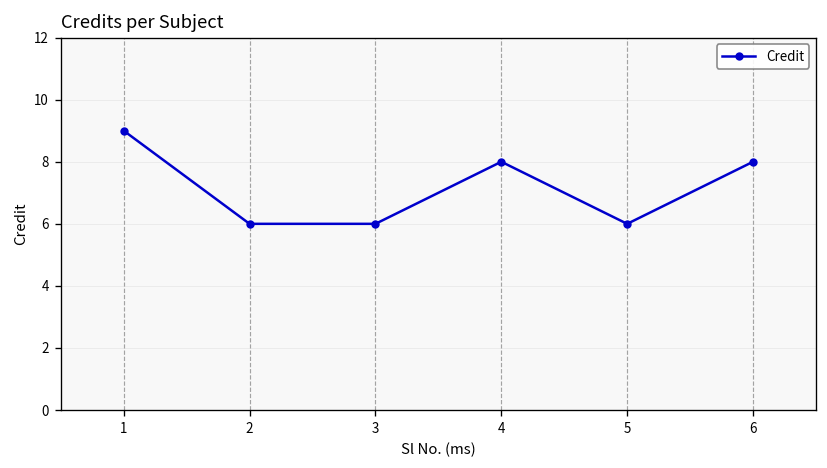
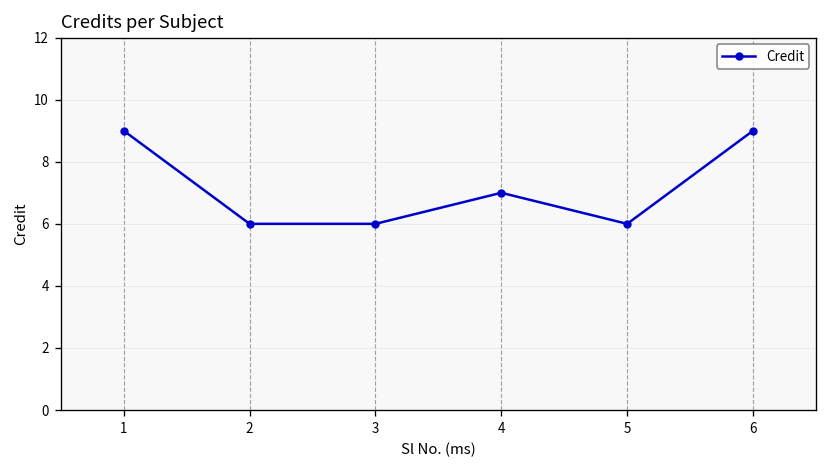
4: 8 -> 7
6: 8 -> 9
